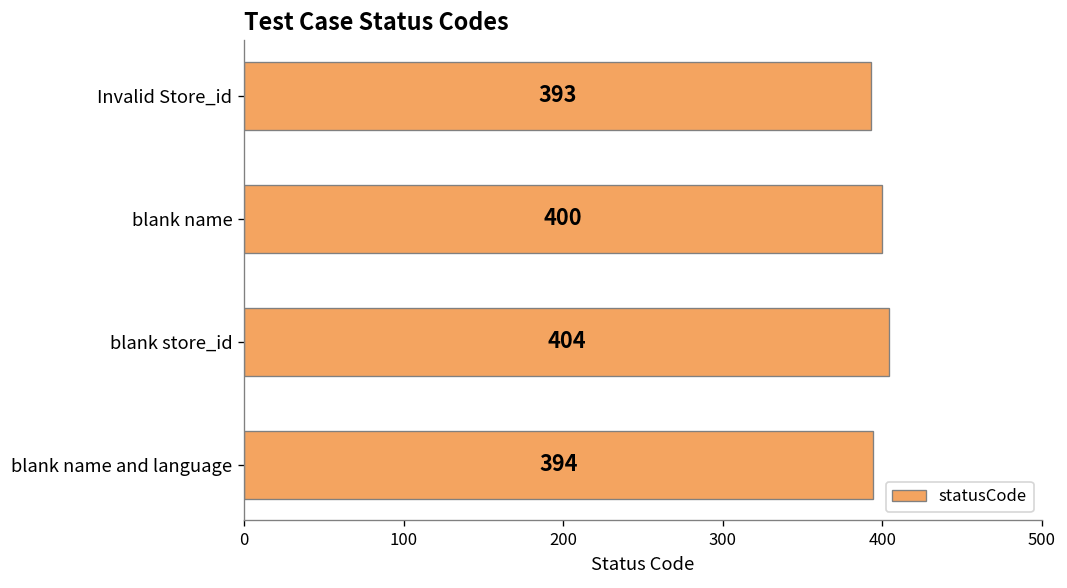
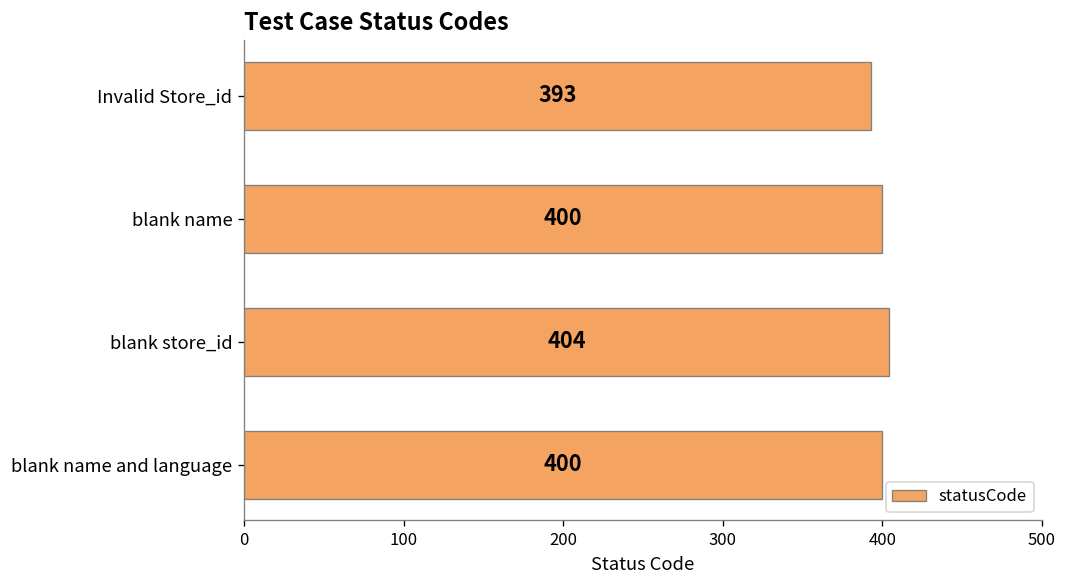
blank name and language: 394 -> 400
